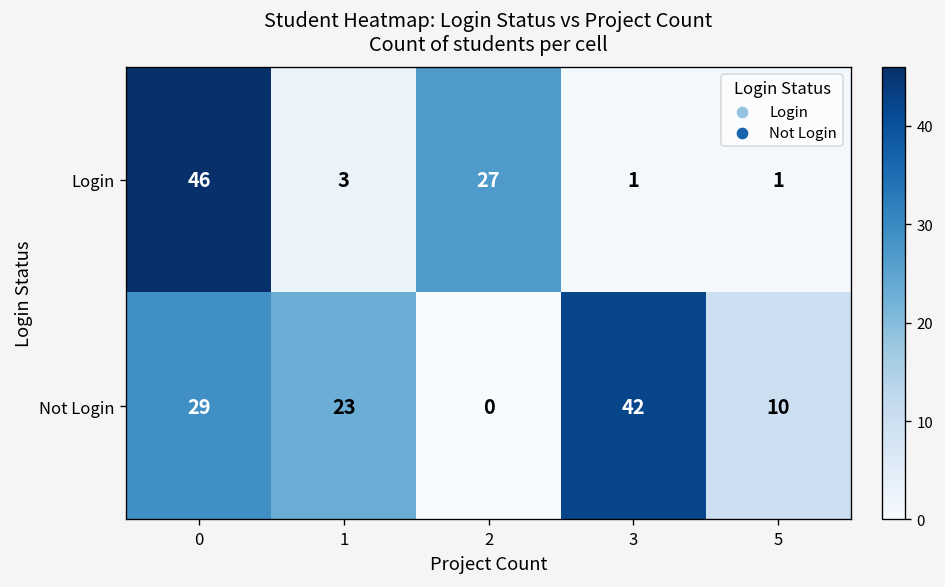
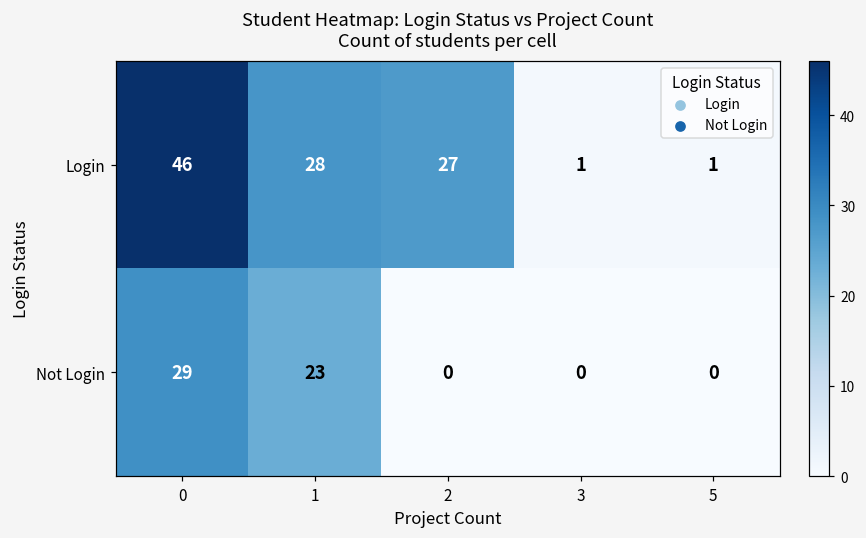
Login, 1: 3 -> 28
Not Login, 3: 42 -> 0
Not Login, 5: 10 -> 0
